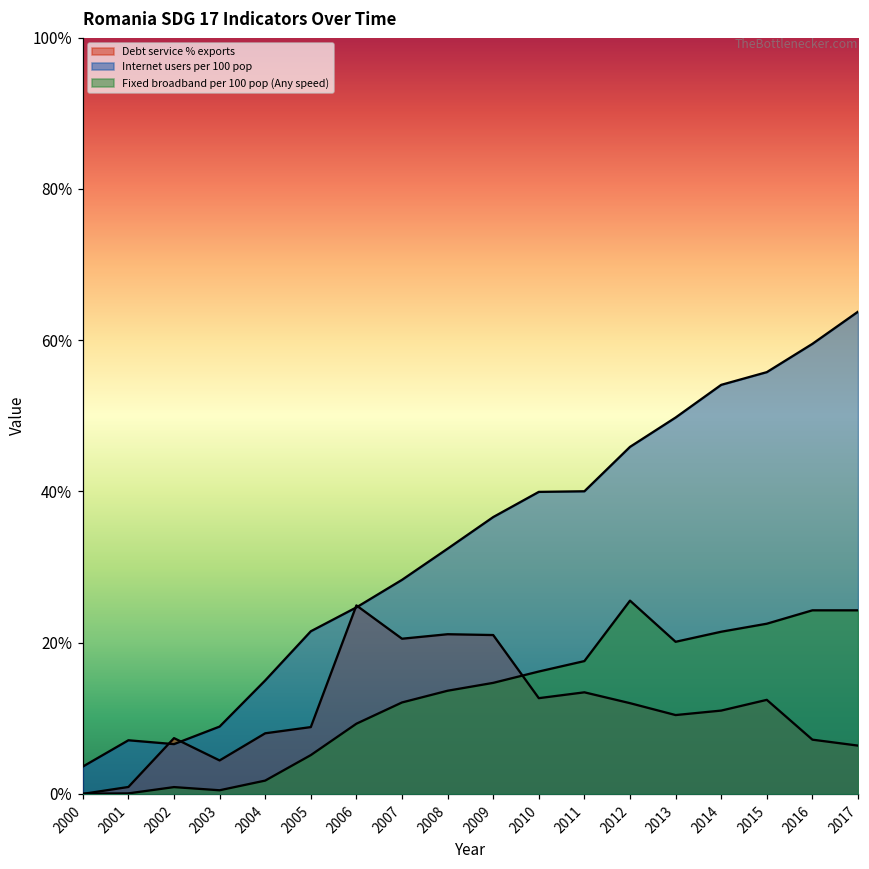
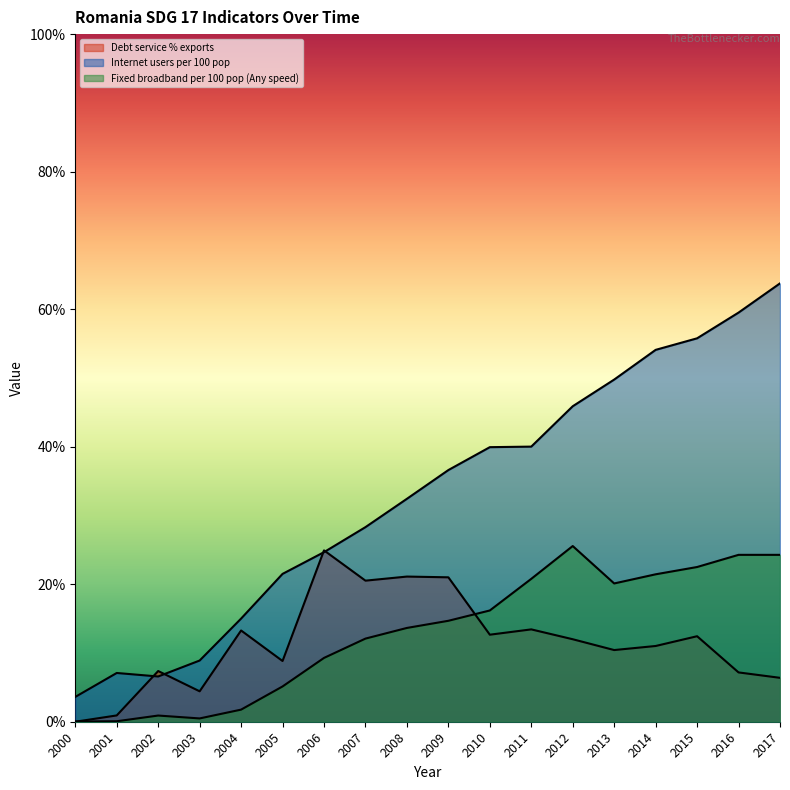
Debt service % exports, 2004: 8% -> 13%
Fixed broadband per 100 pop (Any speed), 2011: 18% -> 21%
